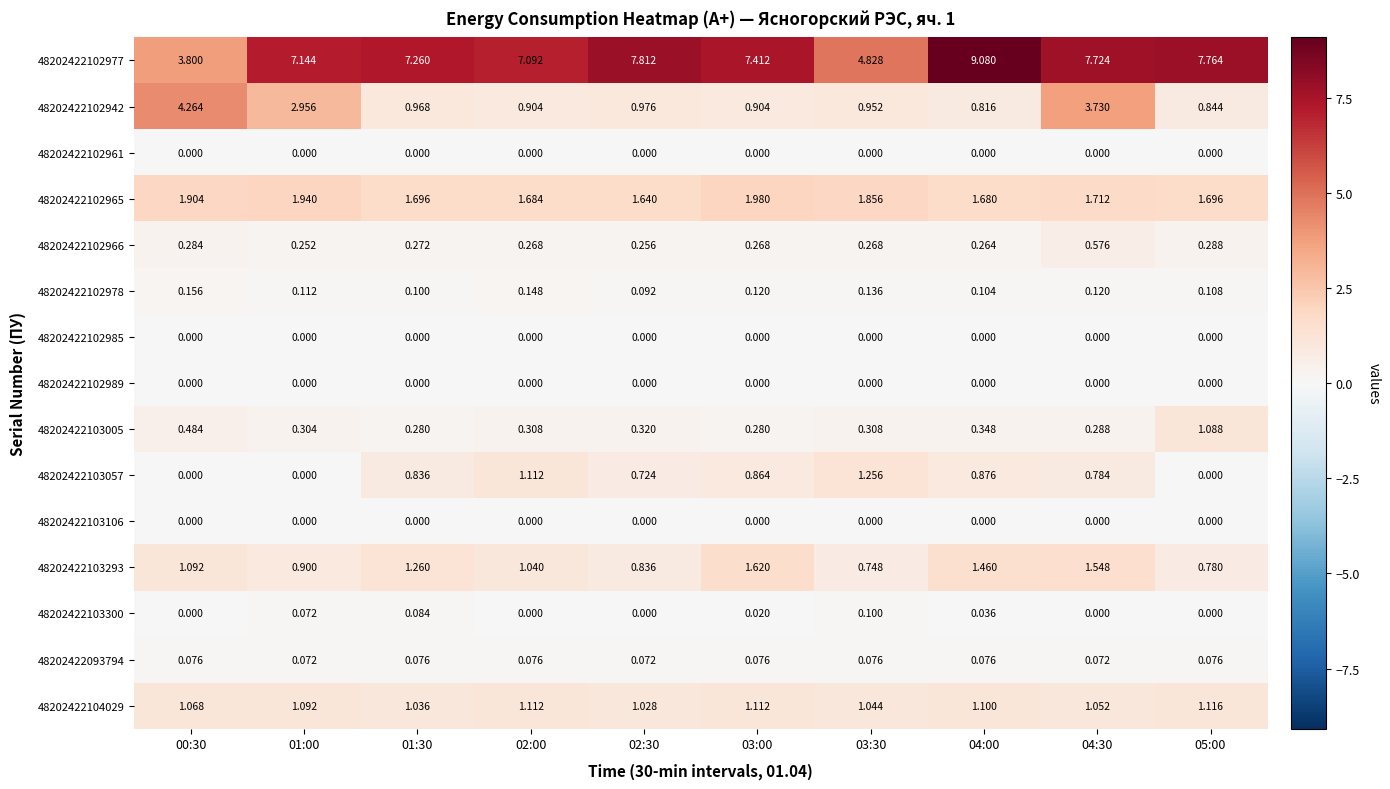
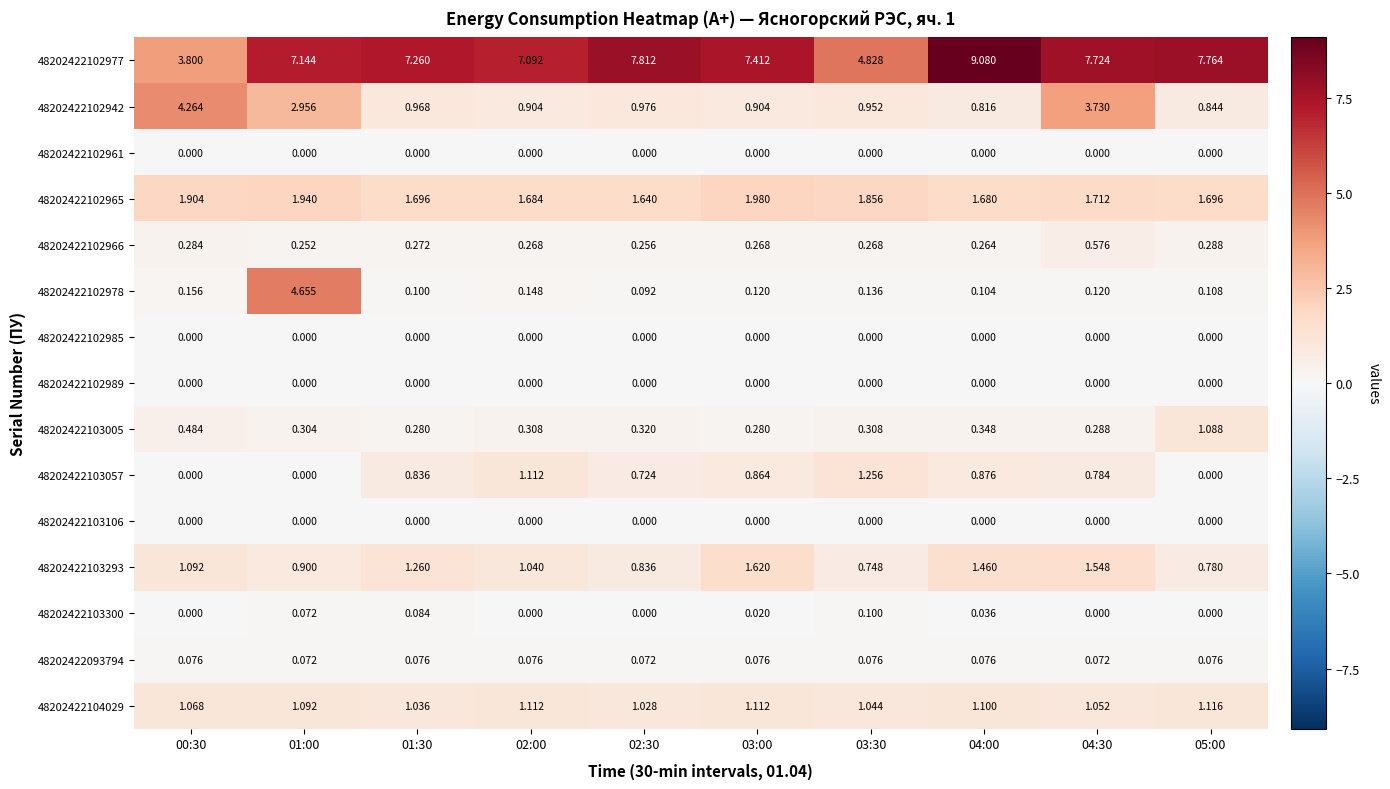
48202422102978, 01:00: 0.112 -> 4.655
